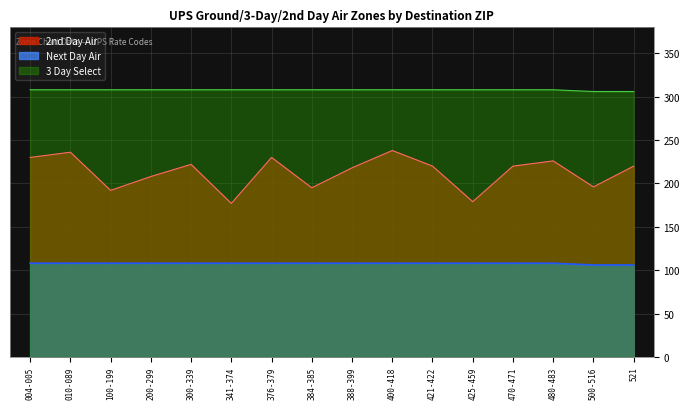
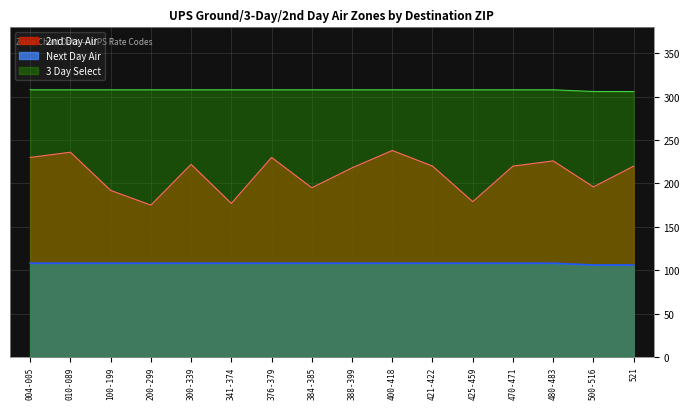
2nd Day Air, 200-299: 210 -> 180
